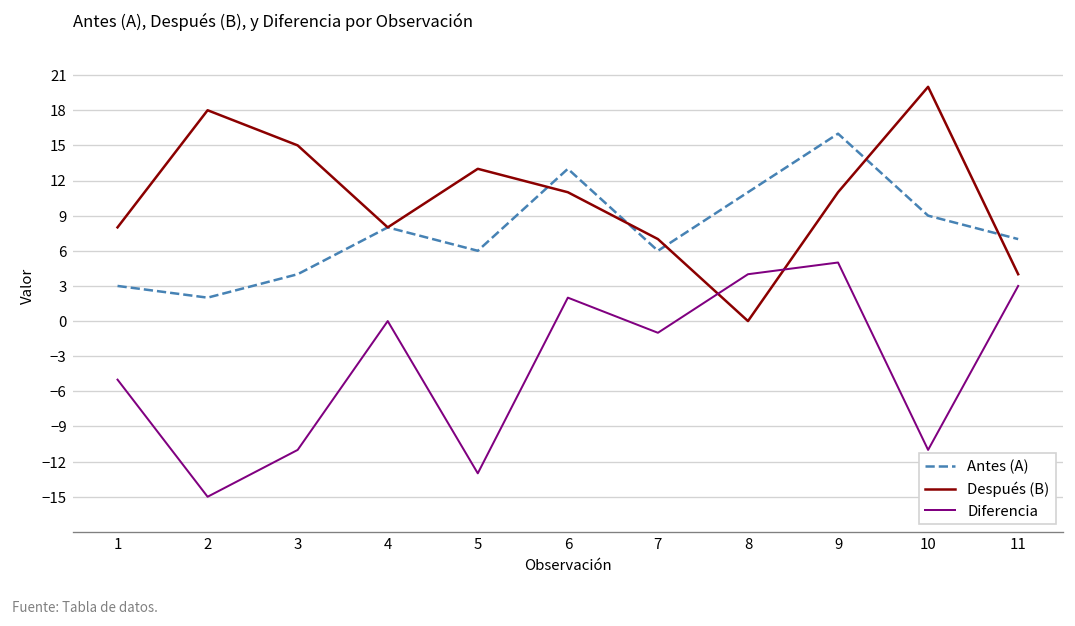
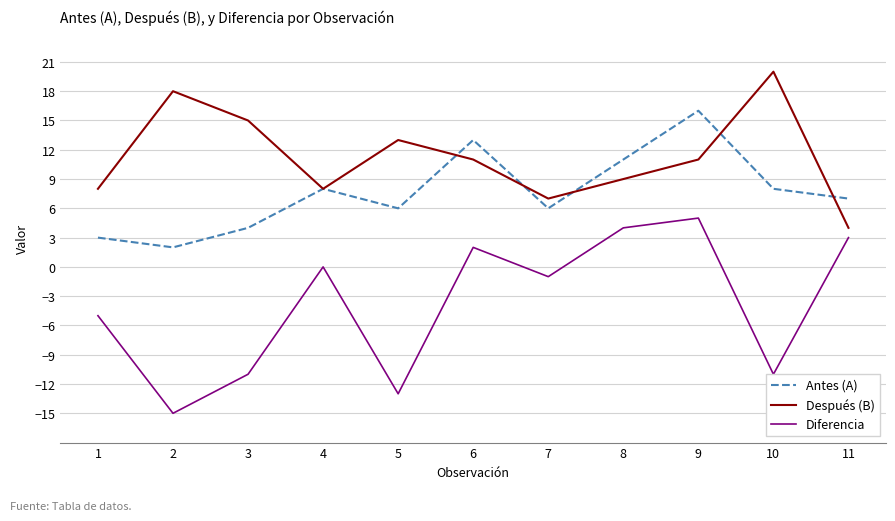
Después (B), 8: 0 -> 9
Antes (A), 10: 9 -> 8
